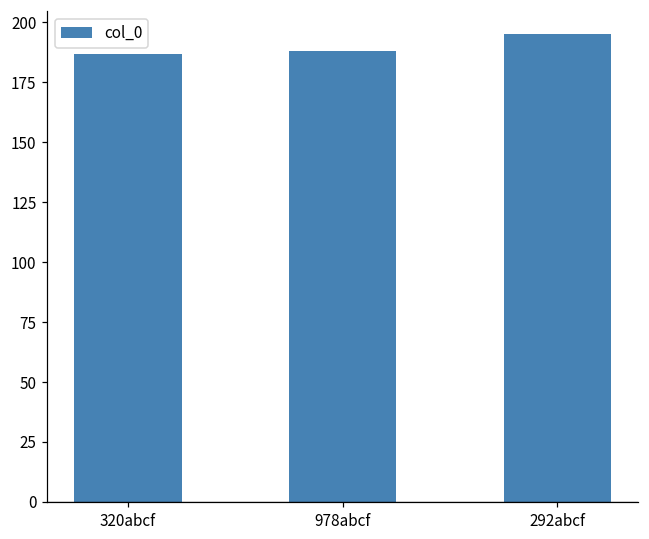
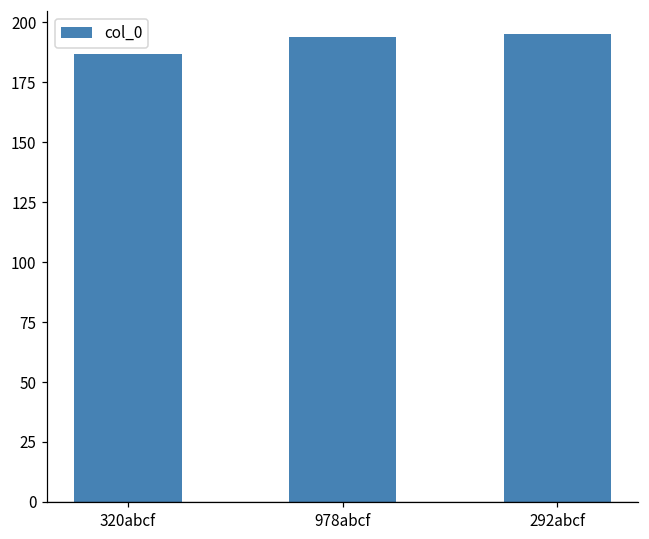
978abcf: 188 -> 194
